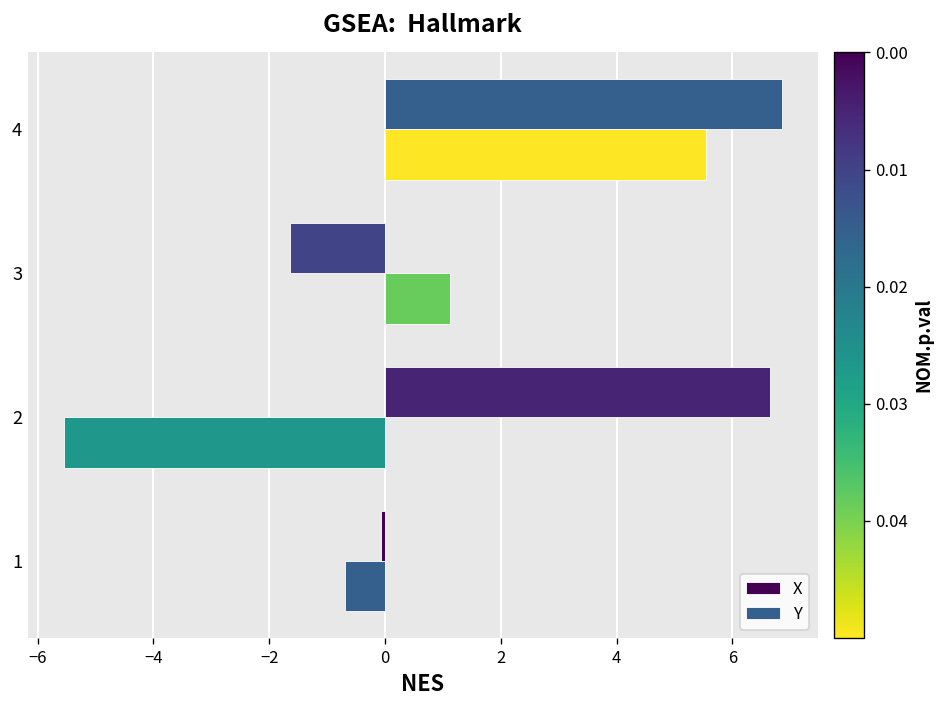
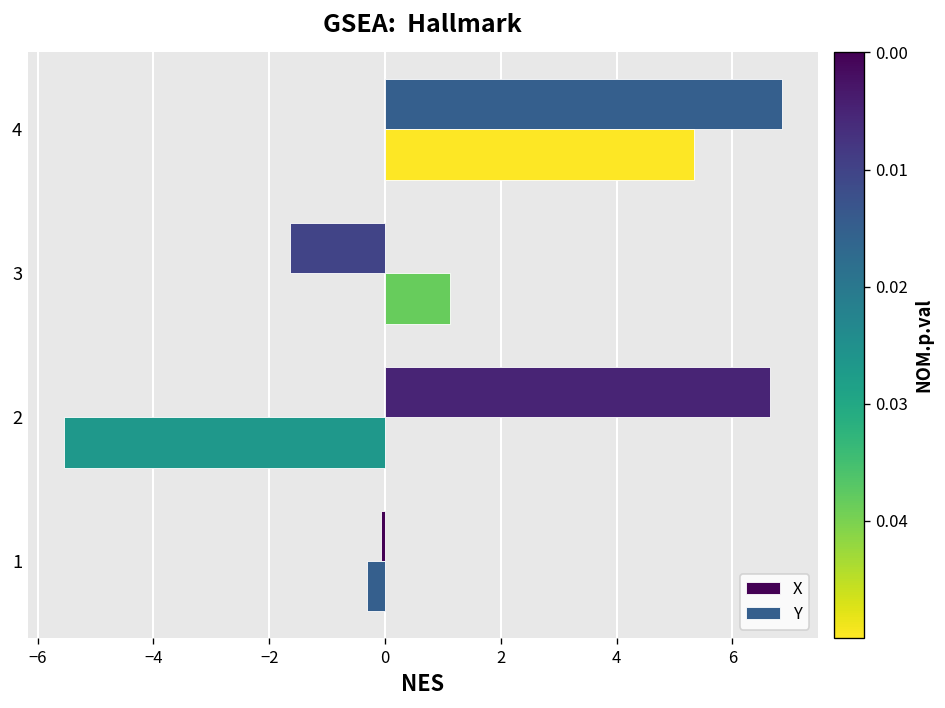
Y, 4: 5.6 -> 5.3
Y, 1: -0.7 -> -0.3
